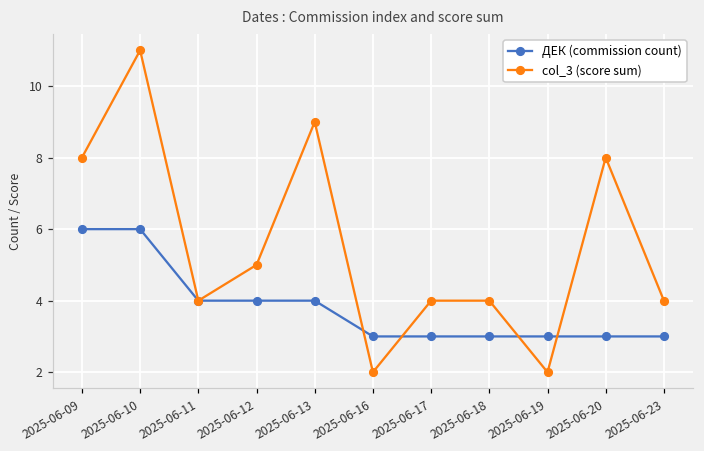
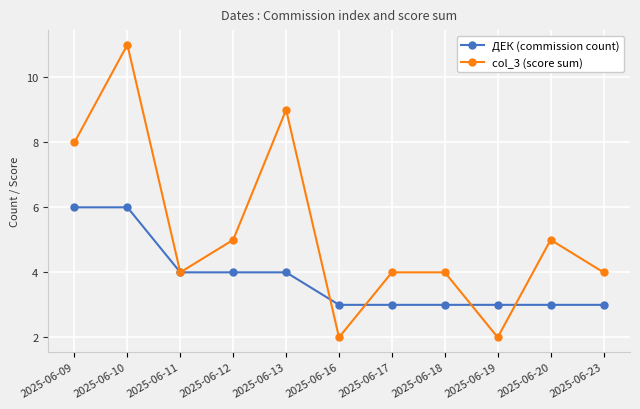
col_3 (score sum), 2025-06-20: 8 -> 5
